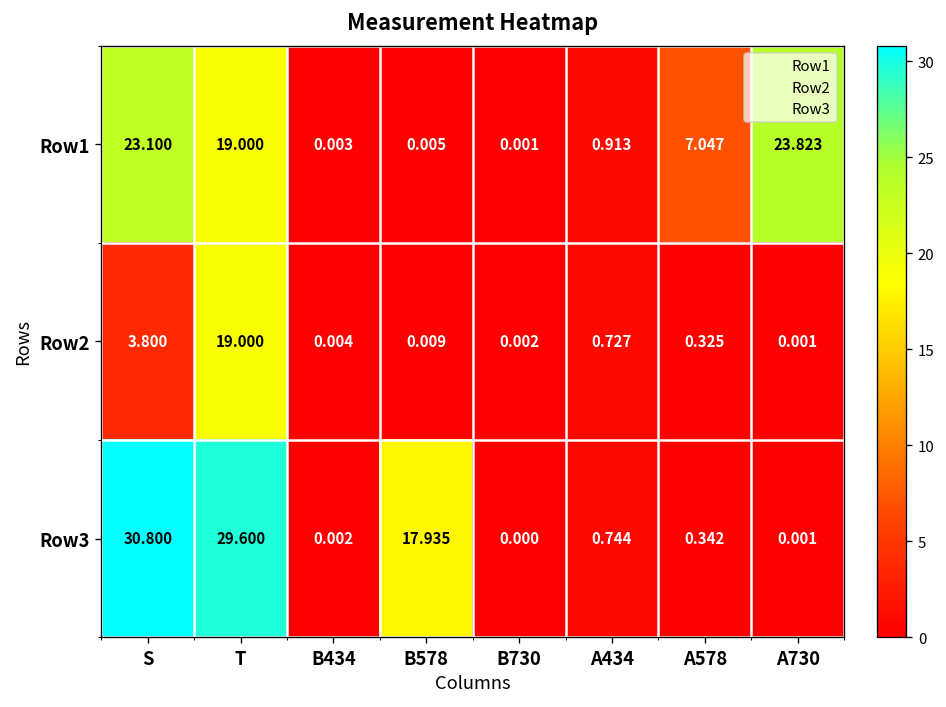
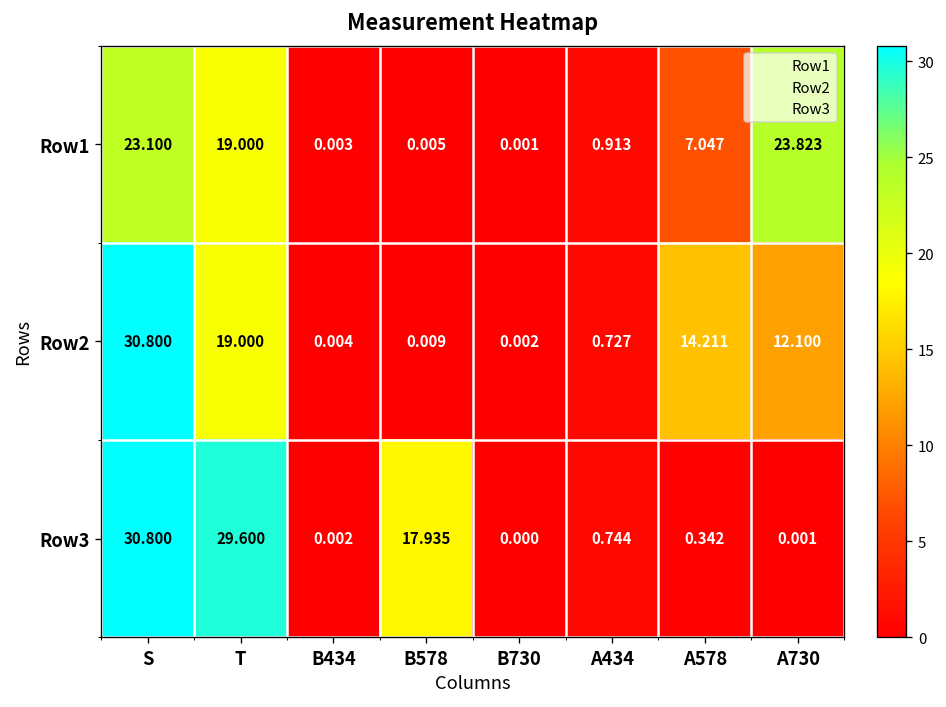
Row2, S: 3.800 -> 30.800
Row2, A578: 0.325 -> 14.211
Row2, A730: 0.001 -> 12.100
